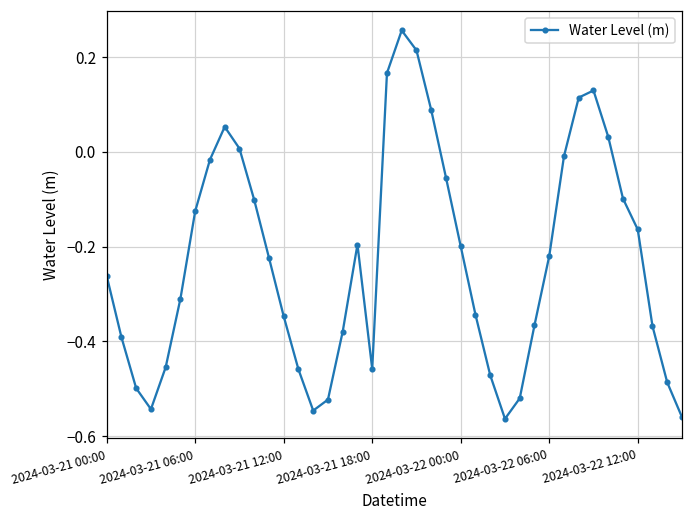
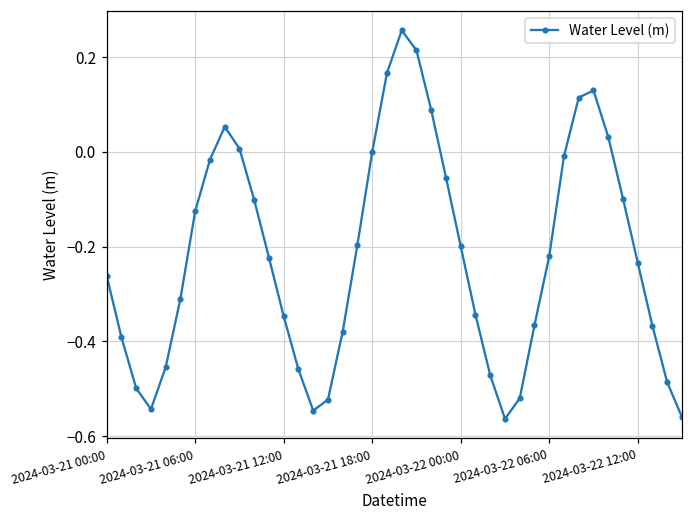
2024-03-21 18:00: -0.46 -> 0.00
2024-03-22 12:00: -0.16 -> -0.23
